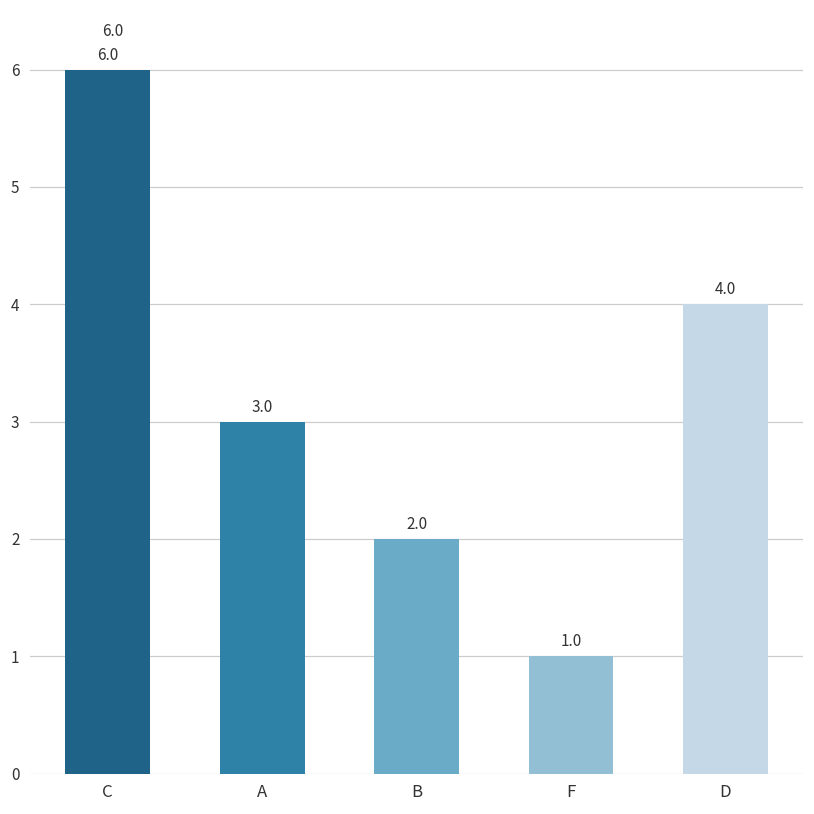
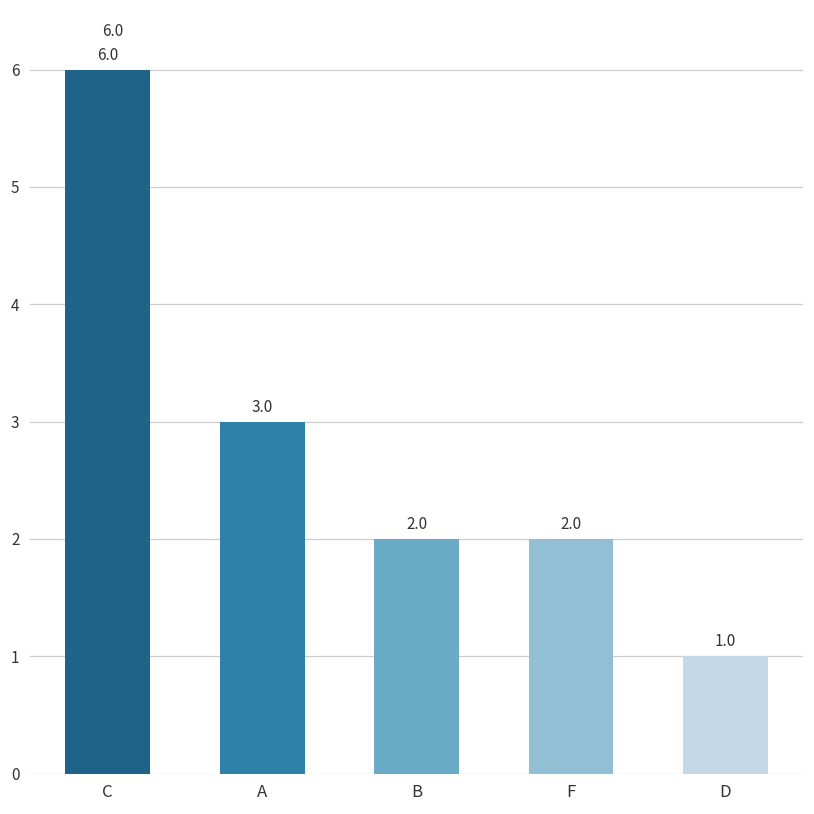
F: 1.0 -> 2.0
D: 4.0 -> 1.0
